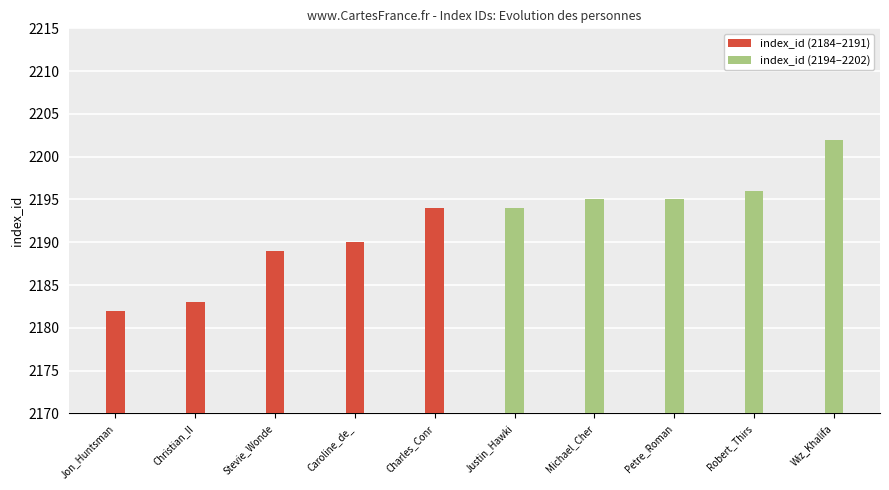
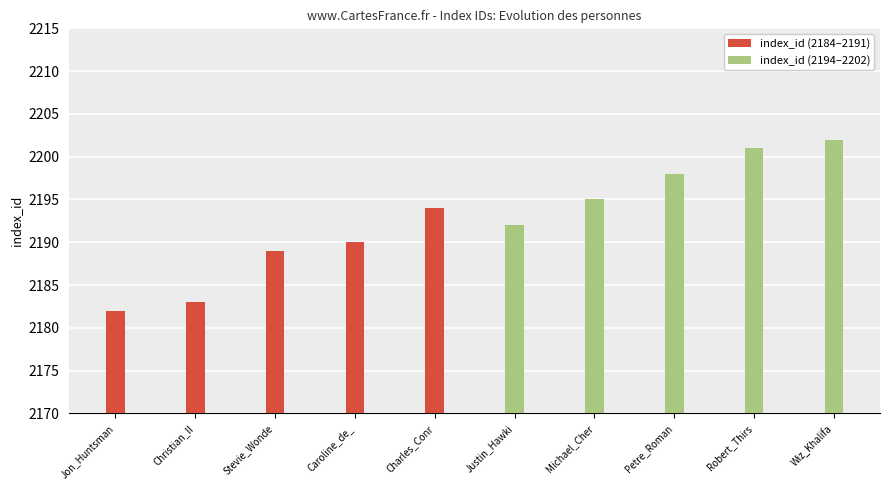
index_id (2194–2202), Justin_Hawki: 2194 -> 2192
index_id (2194–2202), Petre_Roman: 2195 -> 2198
index_id (2194–2202), Robert_Thirs: 2196 -> 2201
